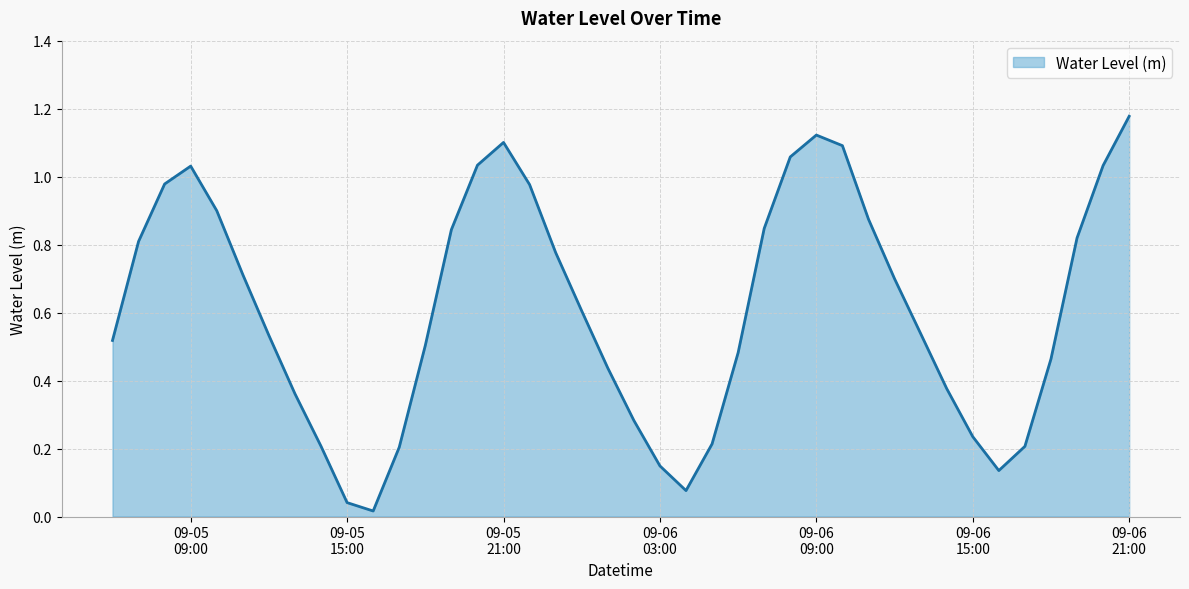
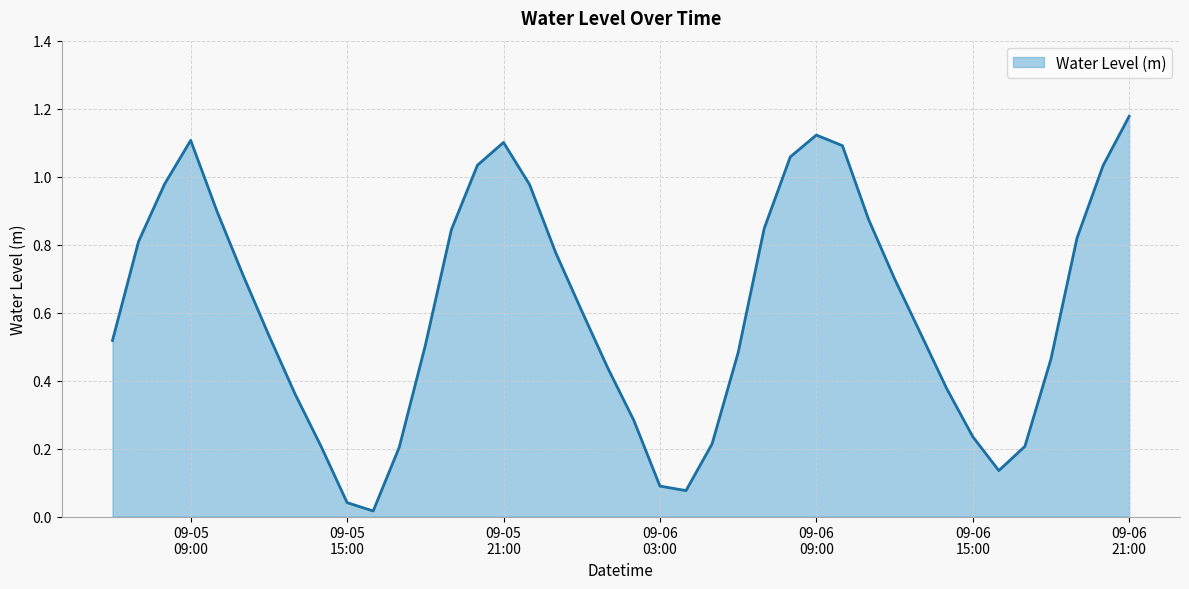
09-05 09:00: 1.03 -> 1.11
09-06 03:00: 0.15 -> 0.09
